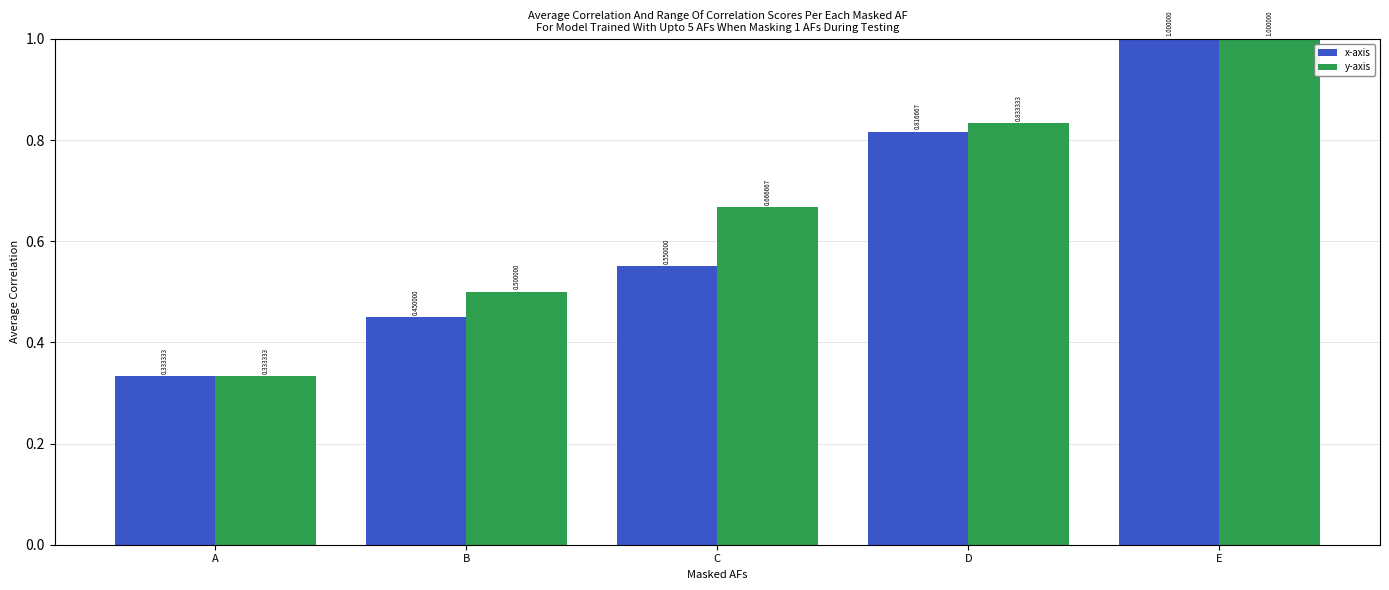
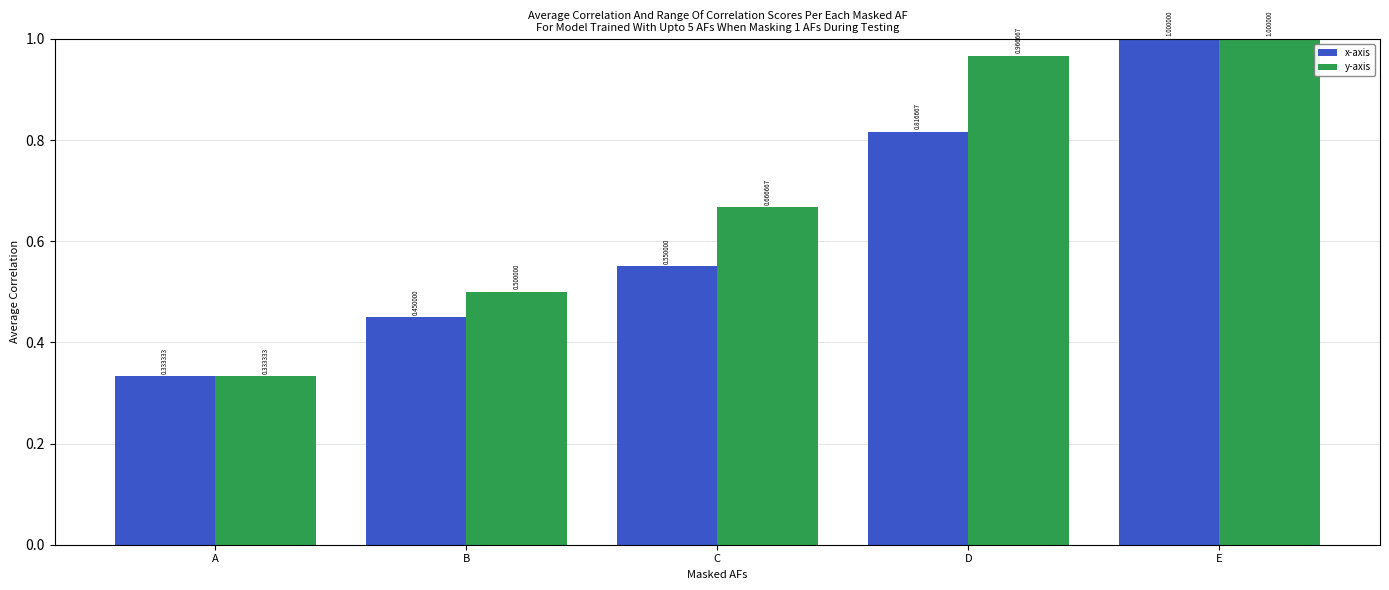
y-axis, D: 0.833333 -> 0.966667
